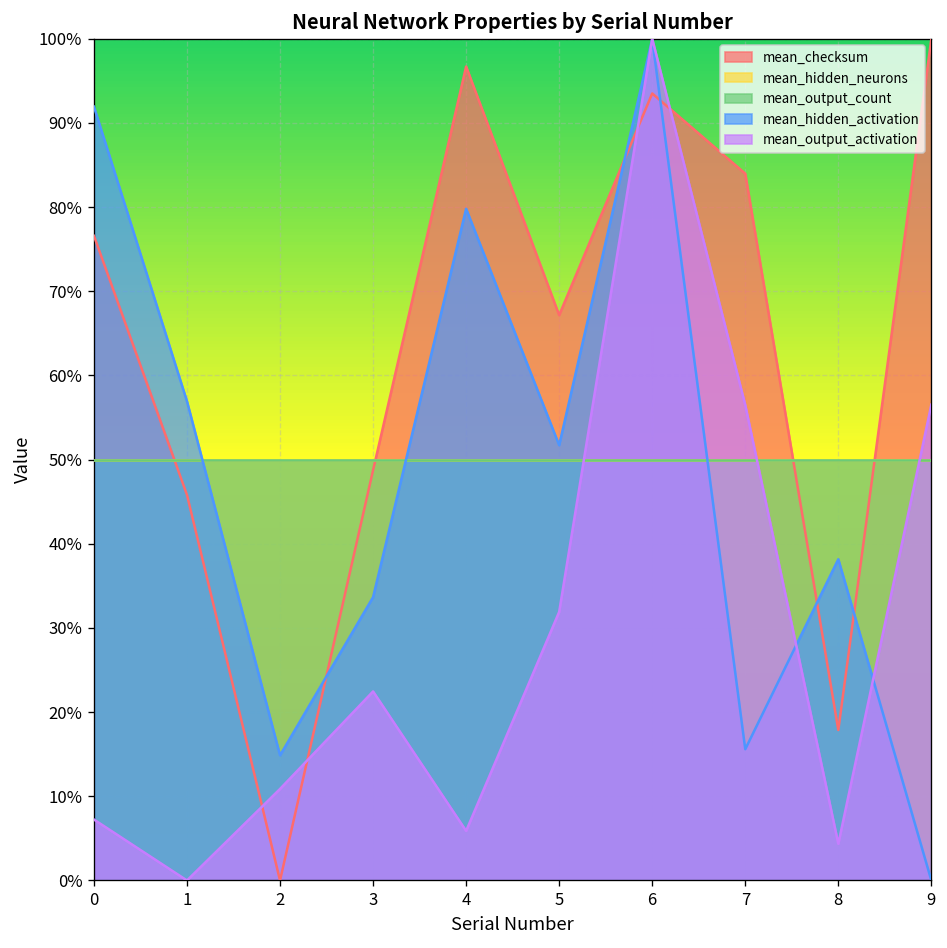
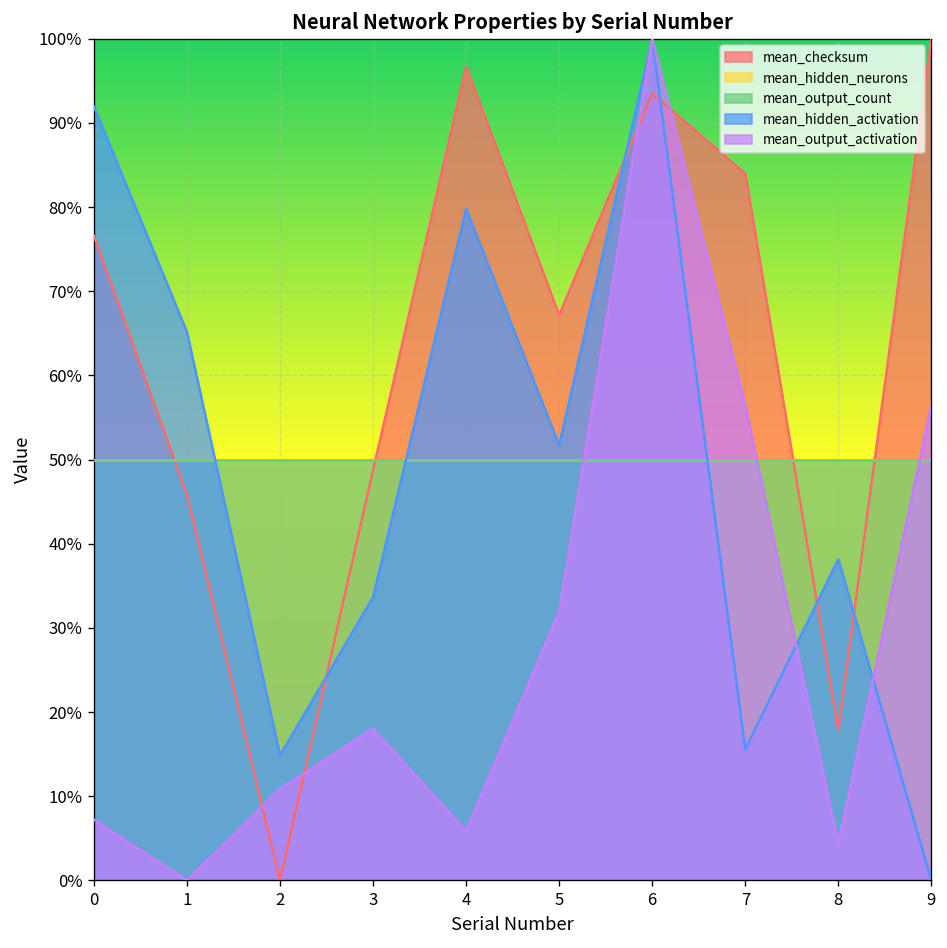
mean_hidden_activation, 1: 57% -> 65%
mean_output_activation, 3: 22% -> 18%
